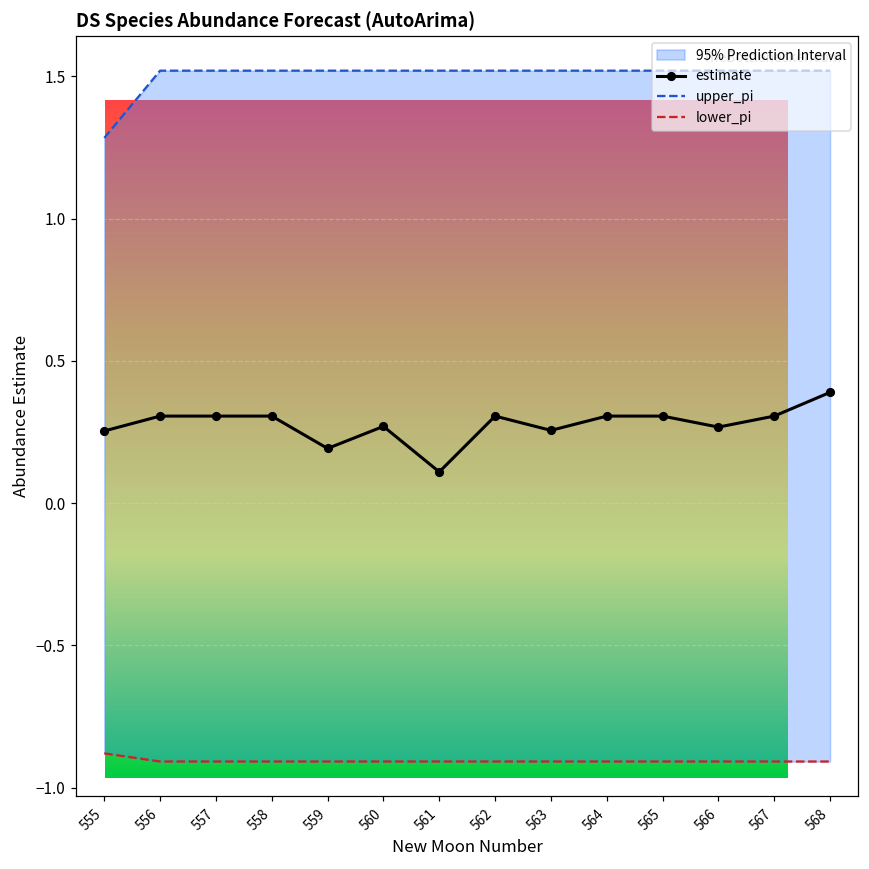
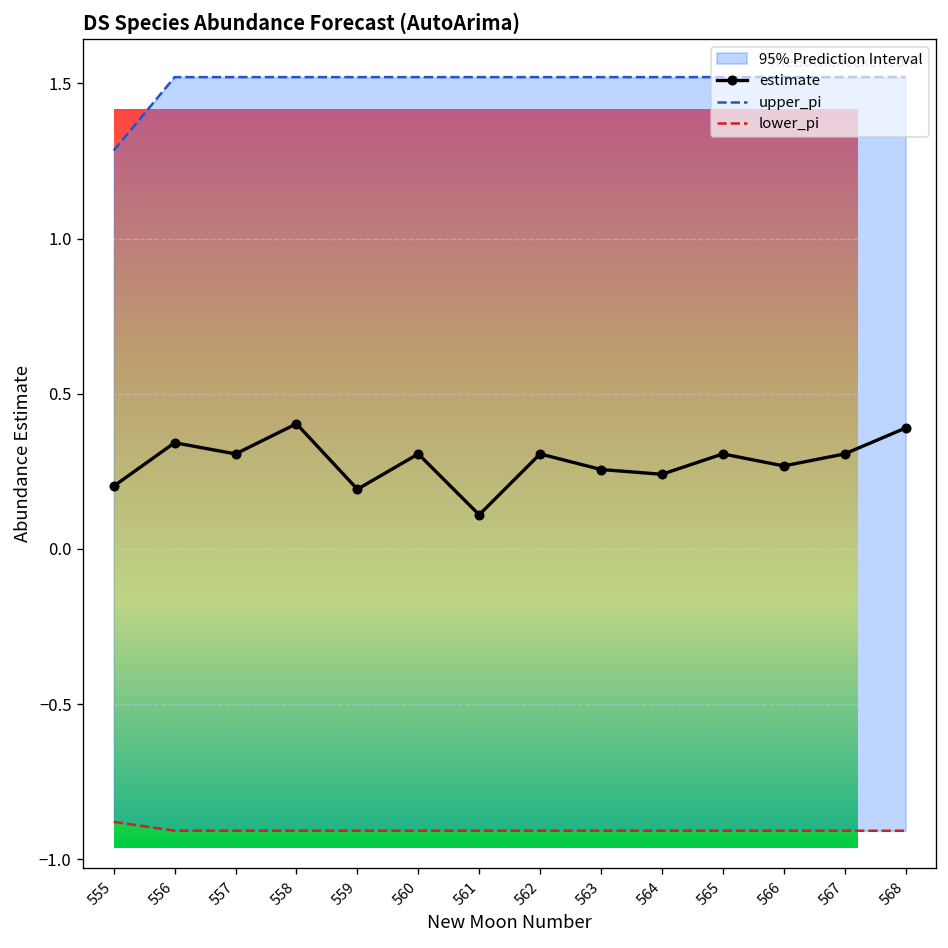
estimate, 555: 0.25 -> 0.20
estimate, 556: 0.31 -> 0.34
estimate, 558: 0.31 -> 0.40
estimate, 560: 0.27 -> 0.31
estimate, 564: 0.31 -> 0.24
